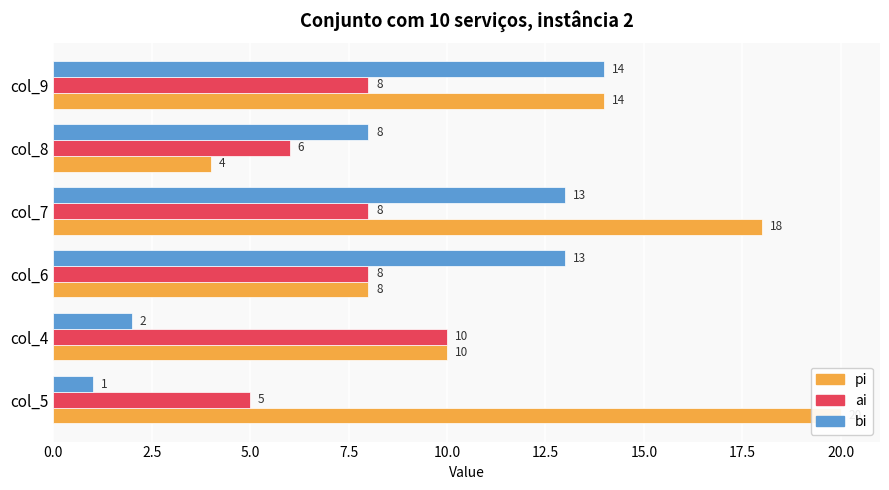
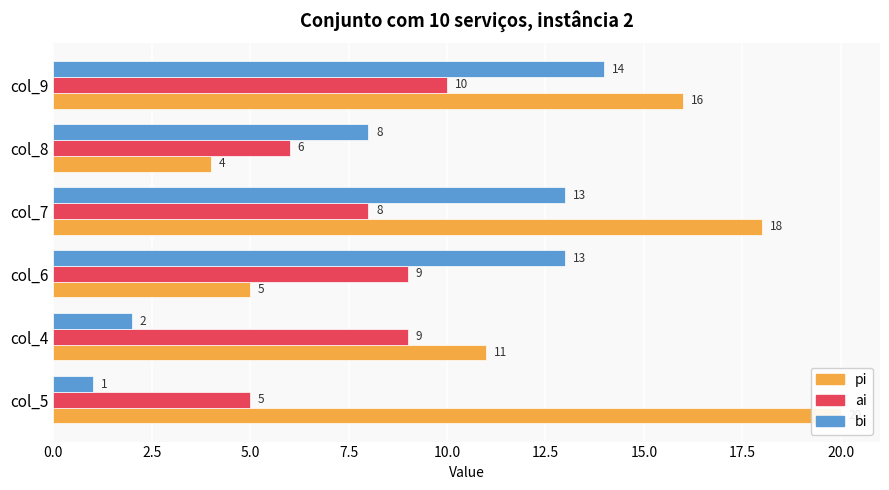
ai, col_9: 8 -> 10
pi, col_9: 14 -> 16
ai, col_6: 8 -> 9
pi, col_6: 8 -> 5
ai, col_4: 10 -> 9
pi, col_4: 10 -> 11
